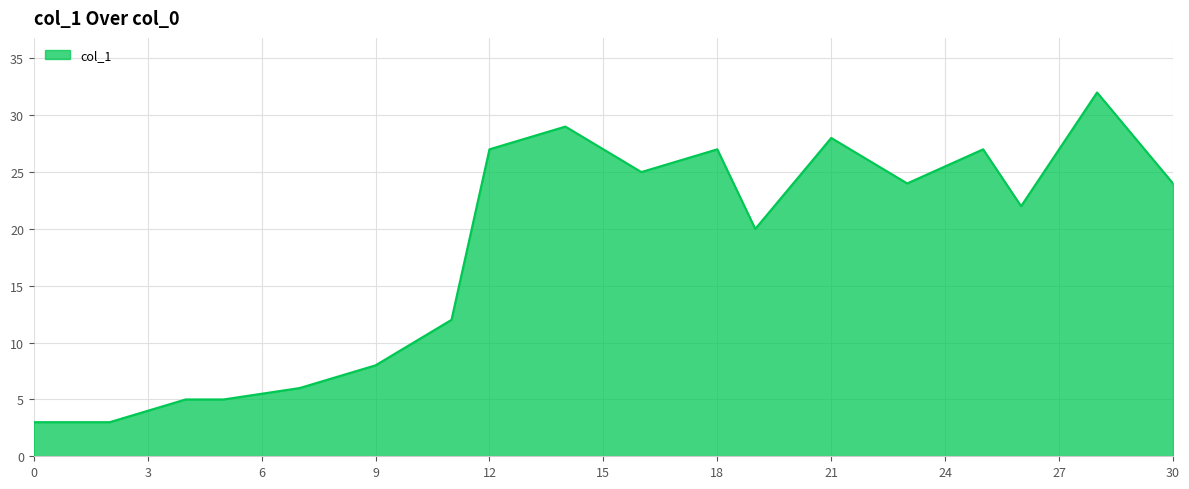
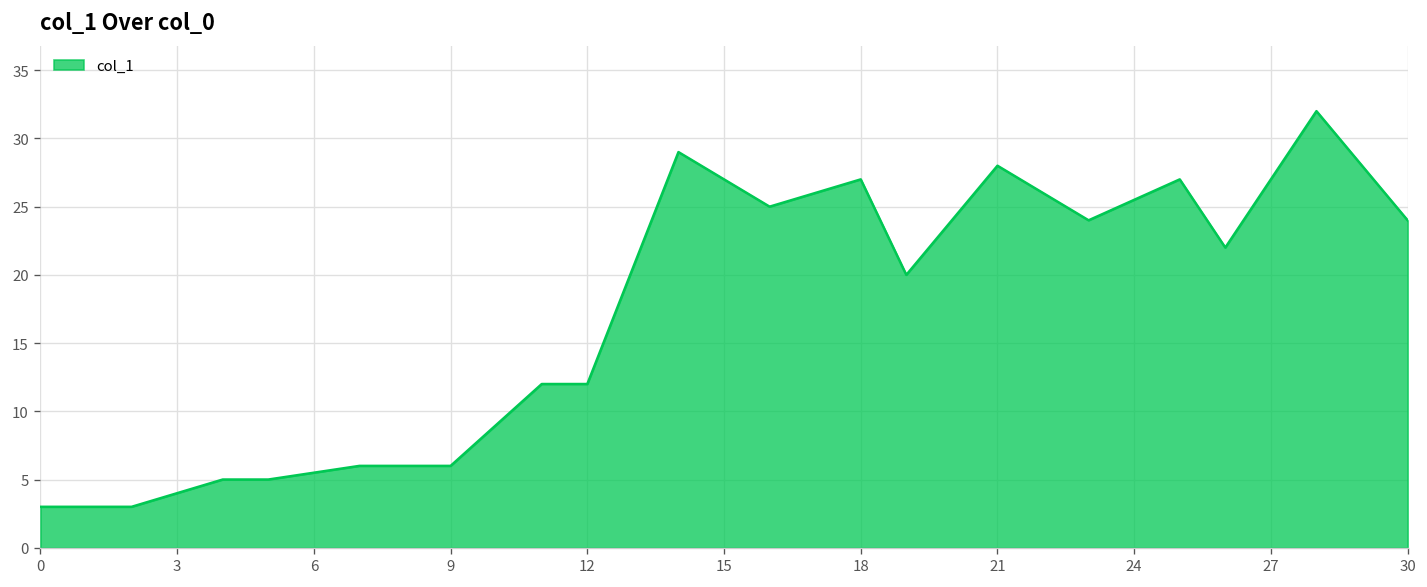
9: 8 -> 6
12: 27 -> 12
